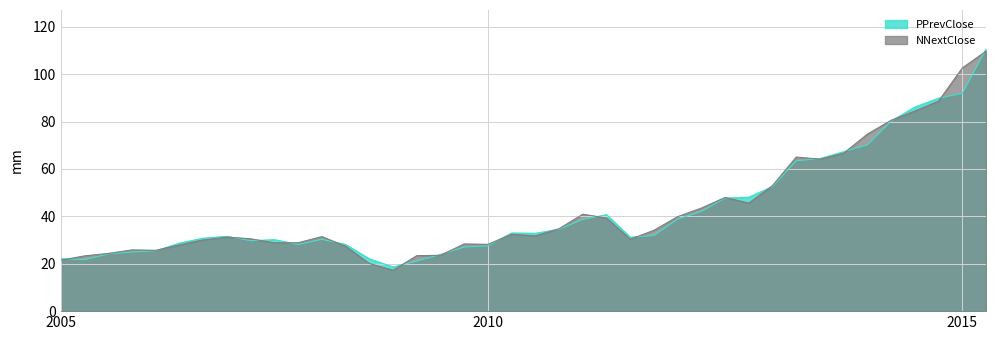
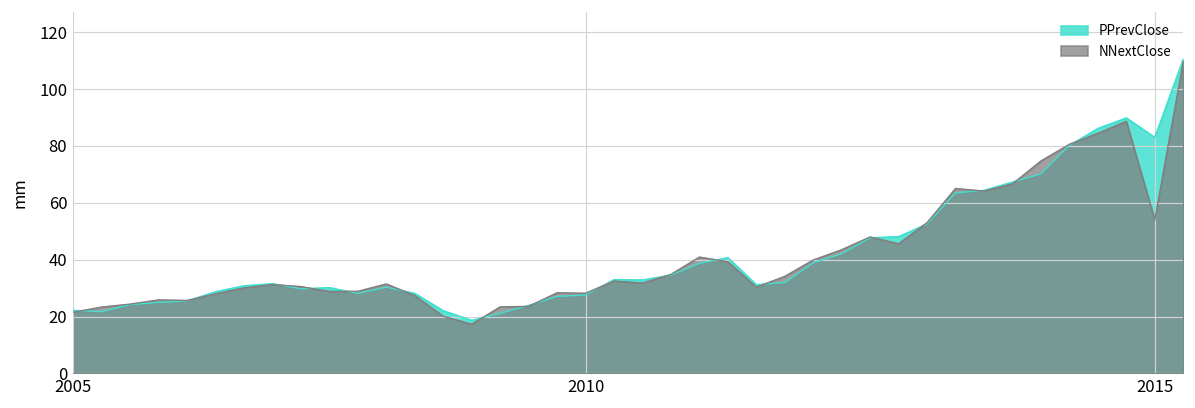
PPrevClose, 2015: 92 -> 83
NNextClose, 2015: 103 -> 54
